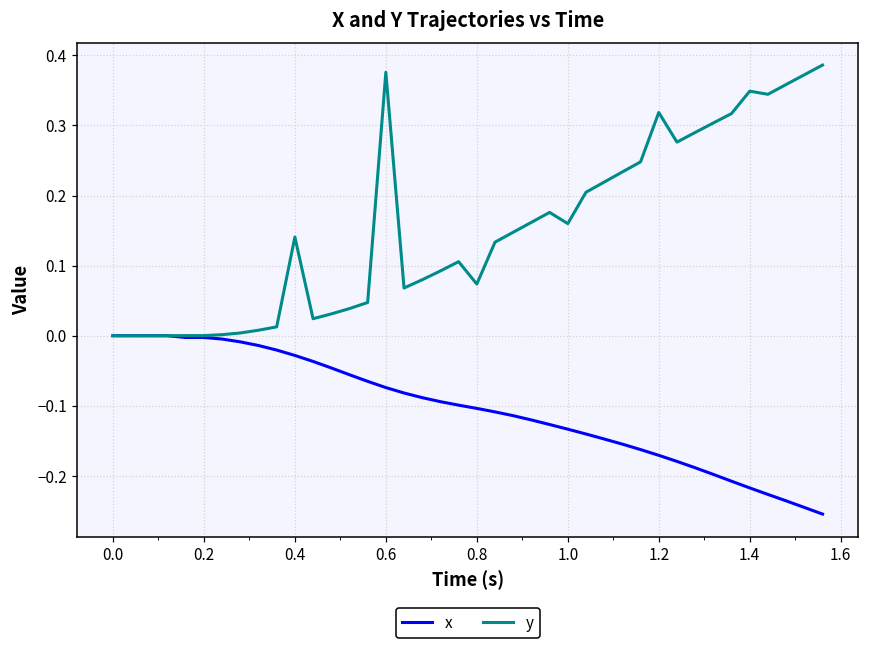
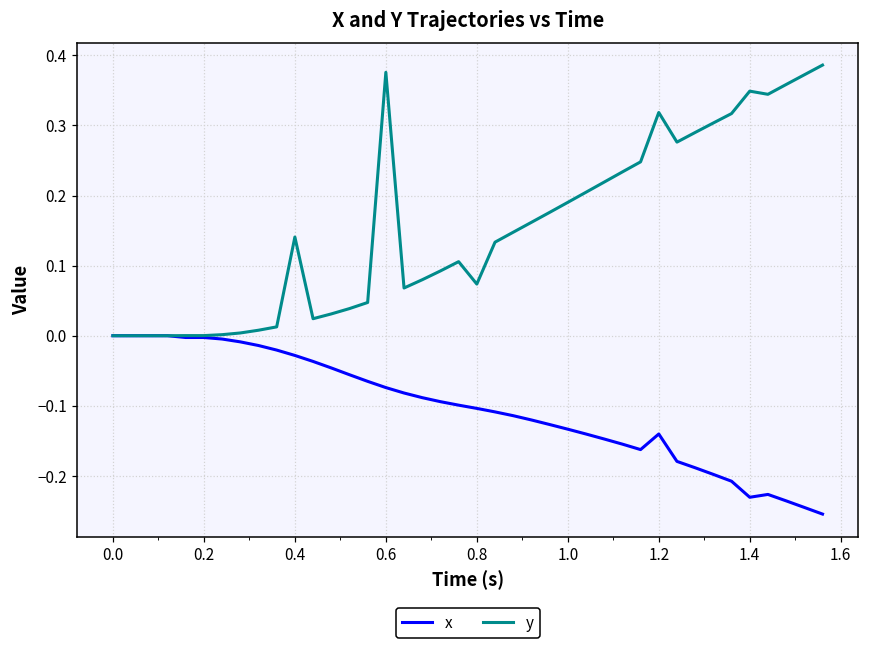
y, 1.0: 0.16 -> 0.19
x, 1.2: -0.17 -> -0.14
x, 1.4: -0.22 -> -0.23
